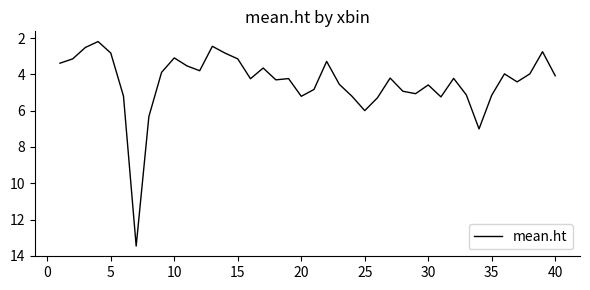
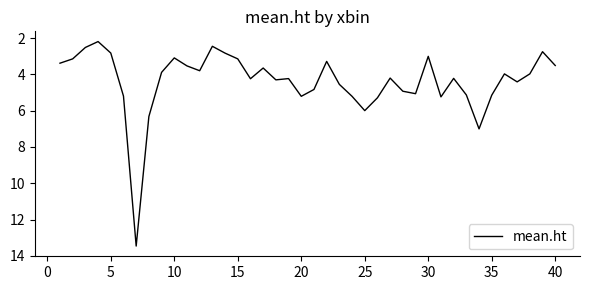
30: 4.6 -> 3.0
40: 4.1 -> 3.5
